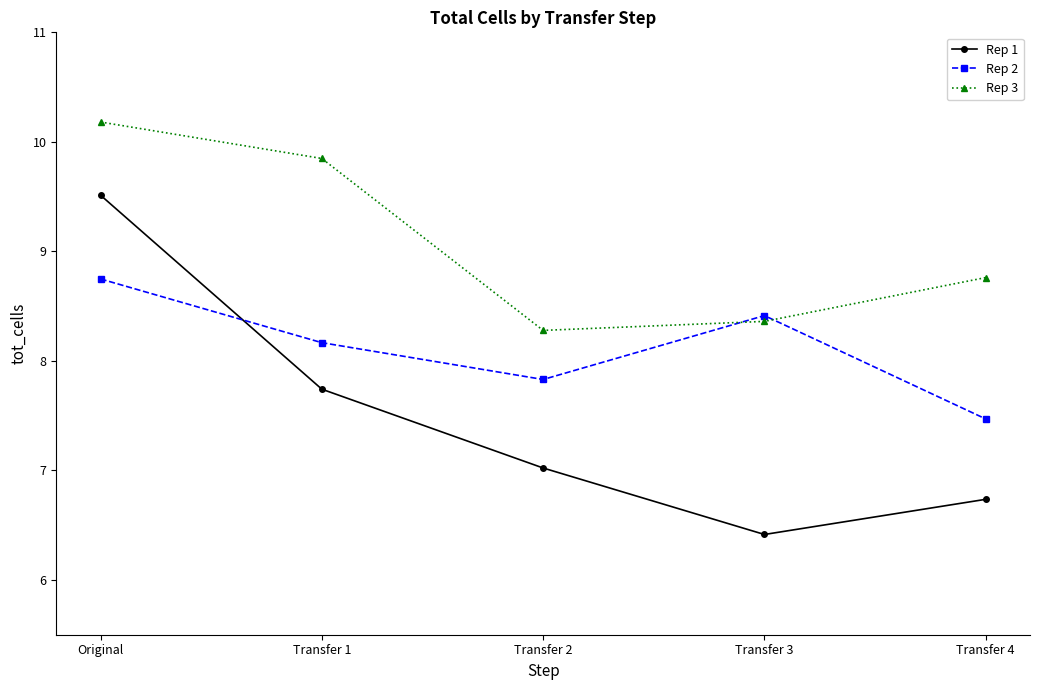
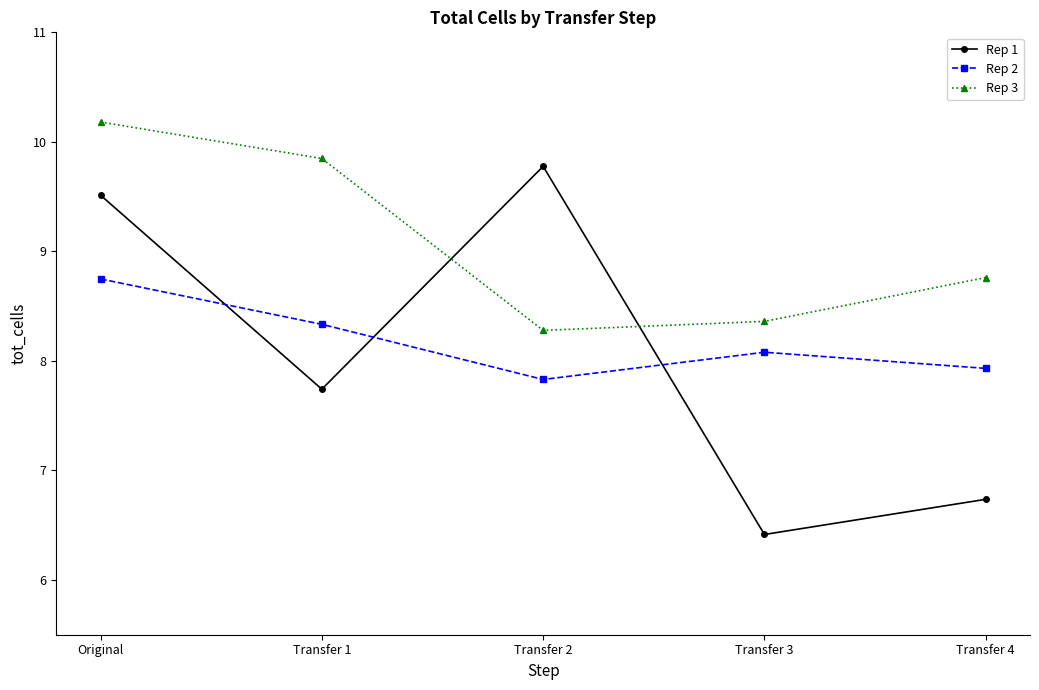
Rep 2, Transfer 1: 8.17 -> 8.33
Rep 1, Transfer 2: 7.02 -> 9.78
Rep 2, Transfer 3: 8.41 -> 8.08
Rep 2, Transfer 4: 7.47 -> 7.93
